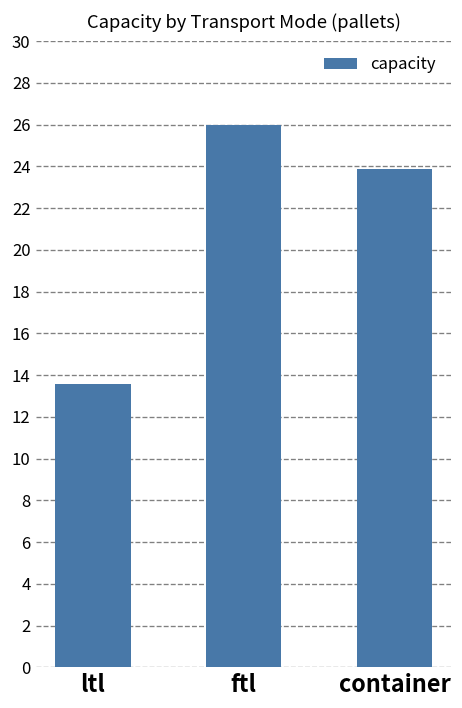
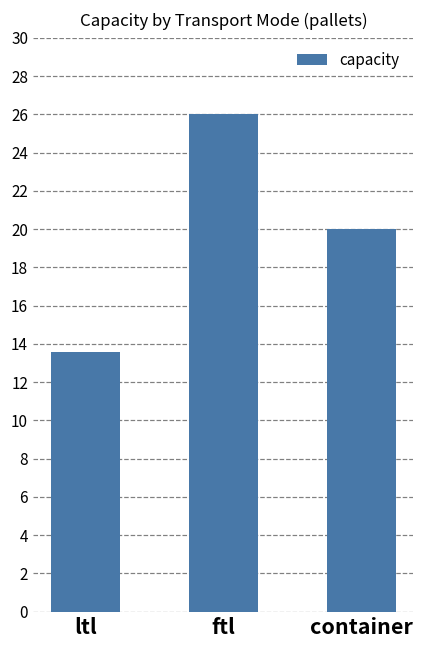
container: 23.9 -> 20.0
